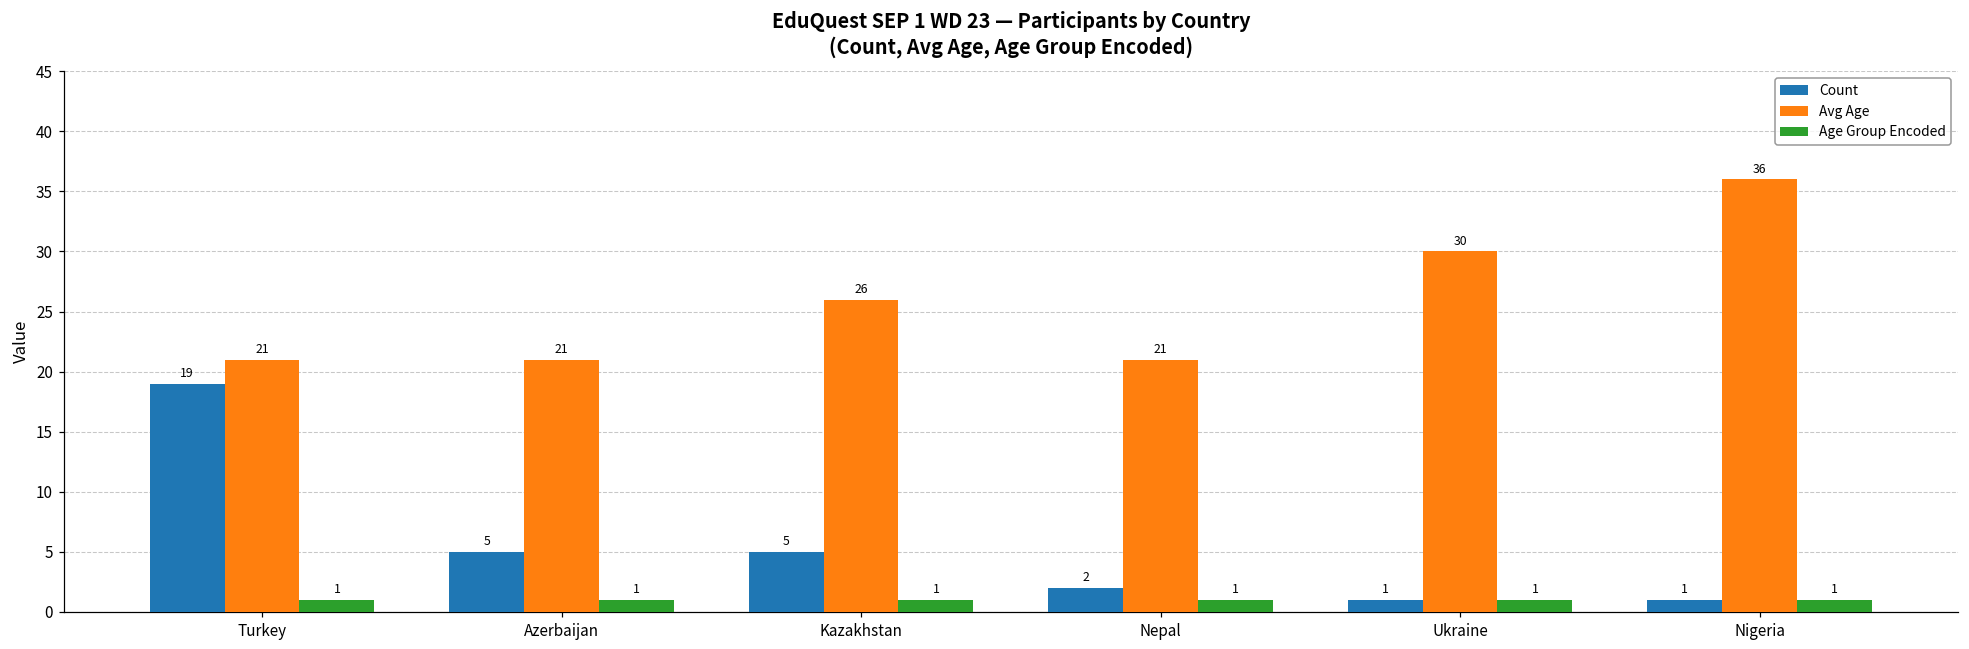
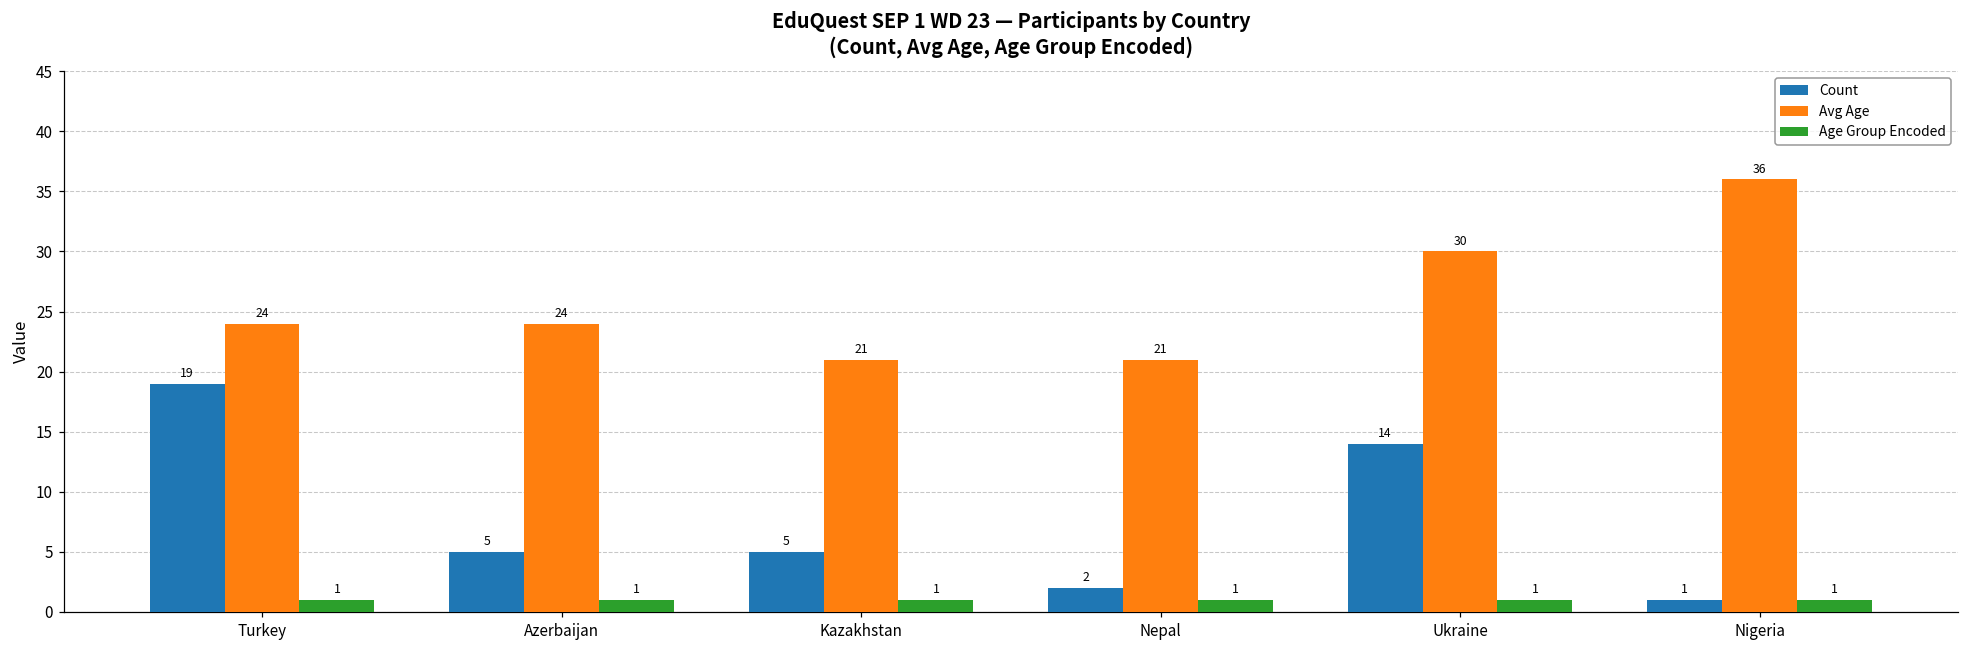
Avg Age, Turkey: 21 -> 24
Avg Age, Azerbaijan: 21 -> 24
Avg Age, Kazakhstan: 26 -> 21
Count, Ukraine: 1 -> 14
